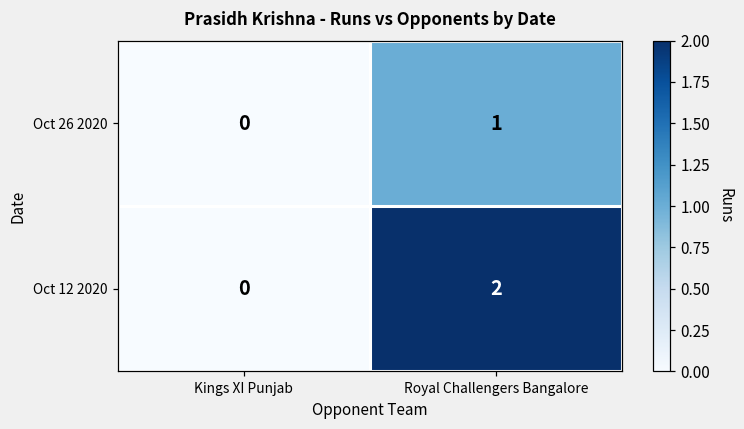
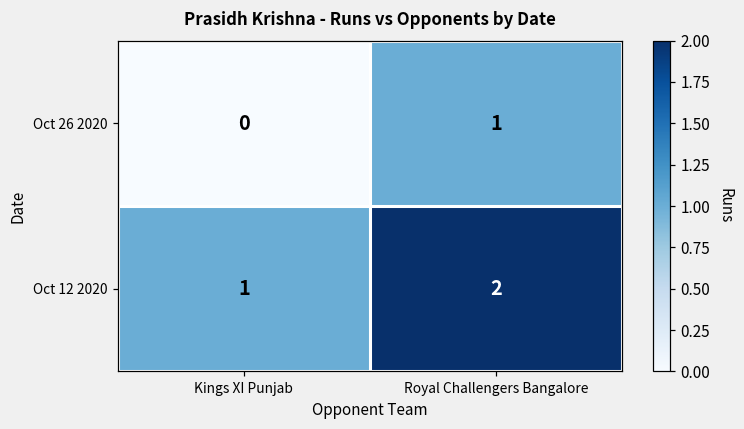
Oct 12 2020, Kings XI Punjab: 0 -> 1
